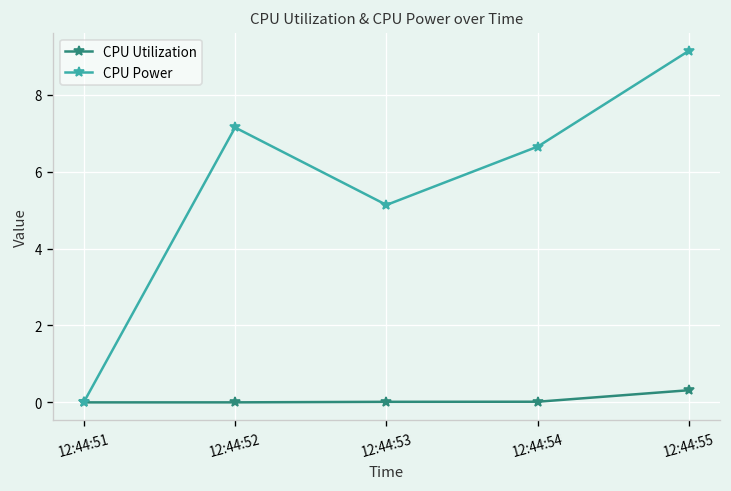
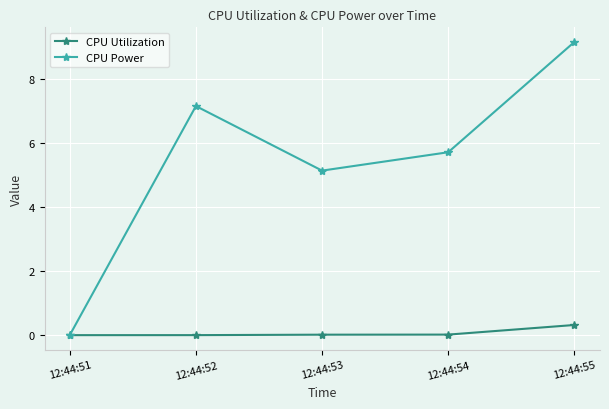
CPU Power, 12:44:54: 6.7 -> 5.7
